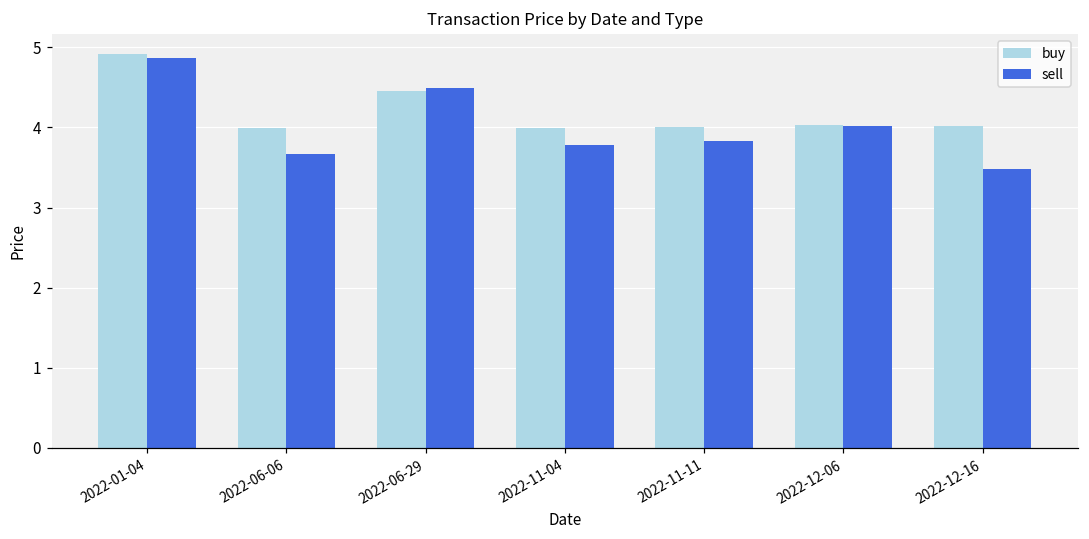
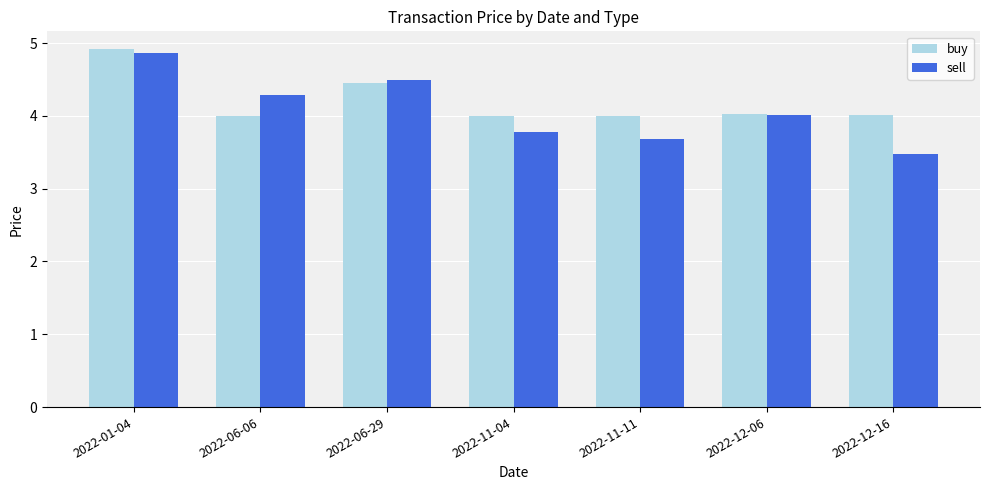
sell, 2022-06-06: 3.7 -> 4.3
sell, 2022-11-11: 3.8 -> 3.7
